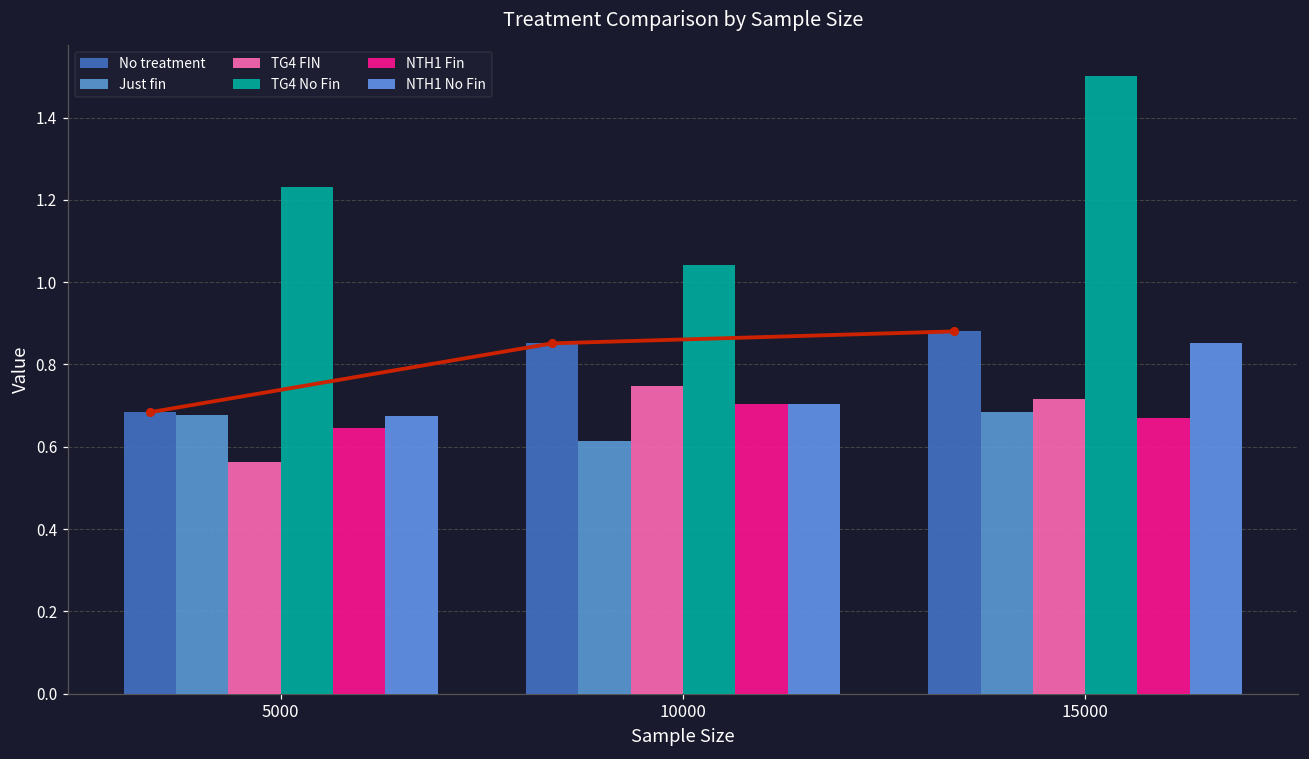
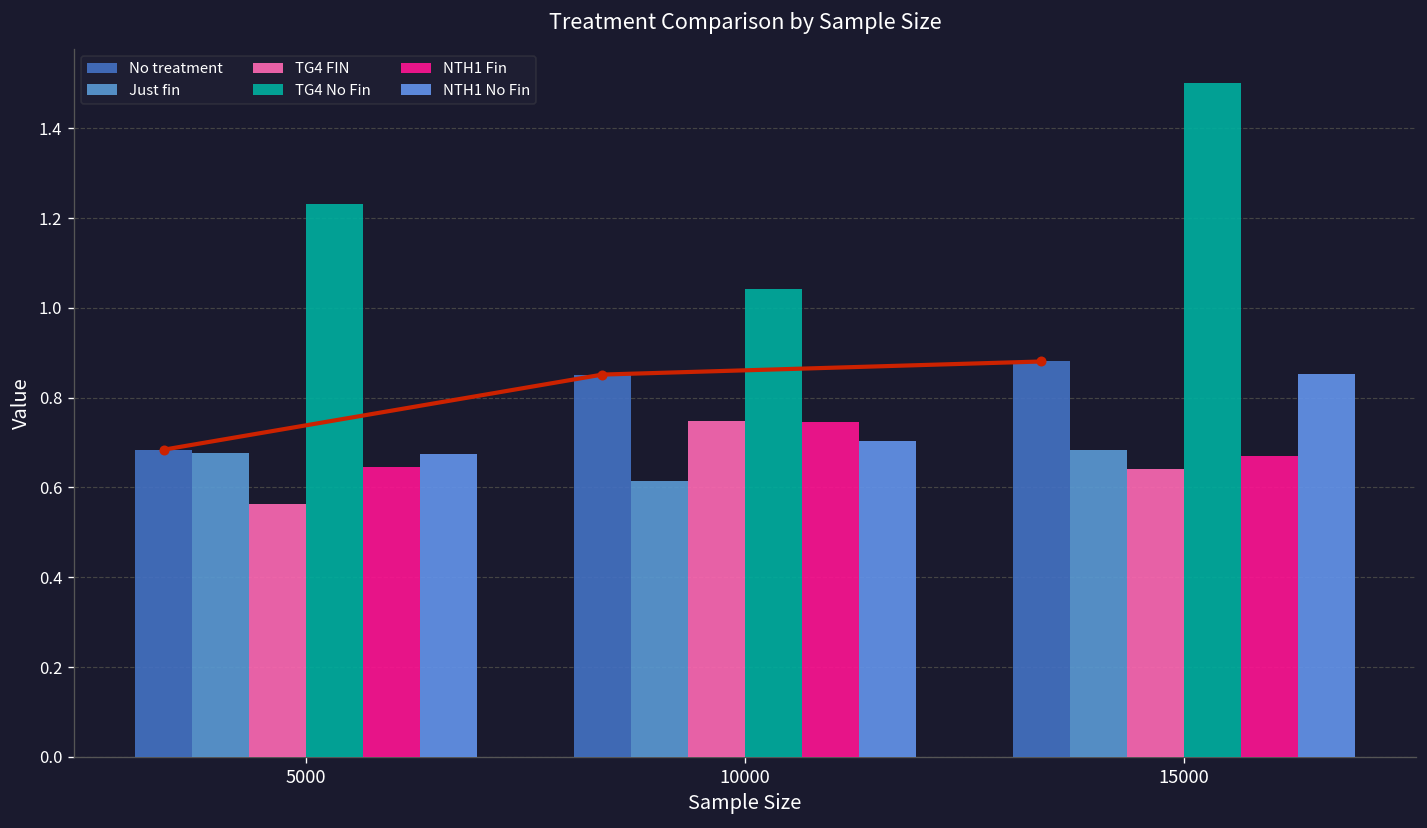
NTH1 Fin, 10000: 0.71 -> 0.75
TG4 FIN, 15000: 0.72 -> 0.64
